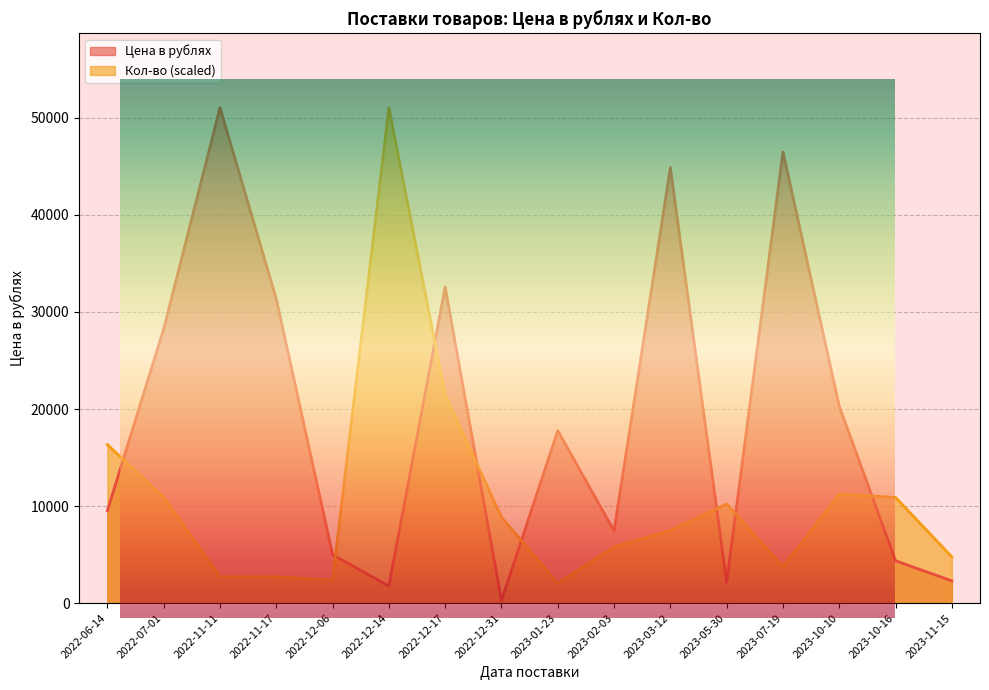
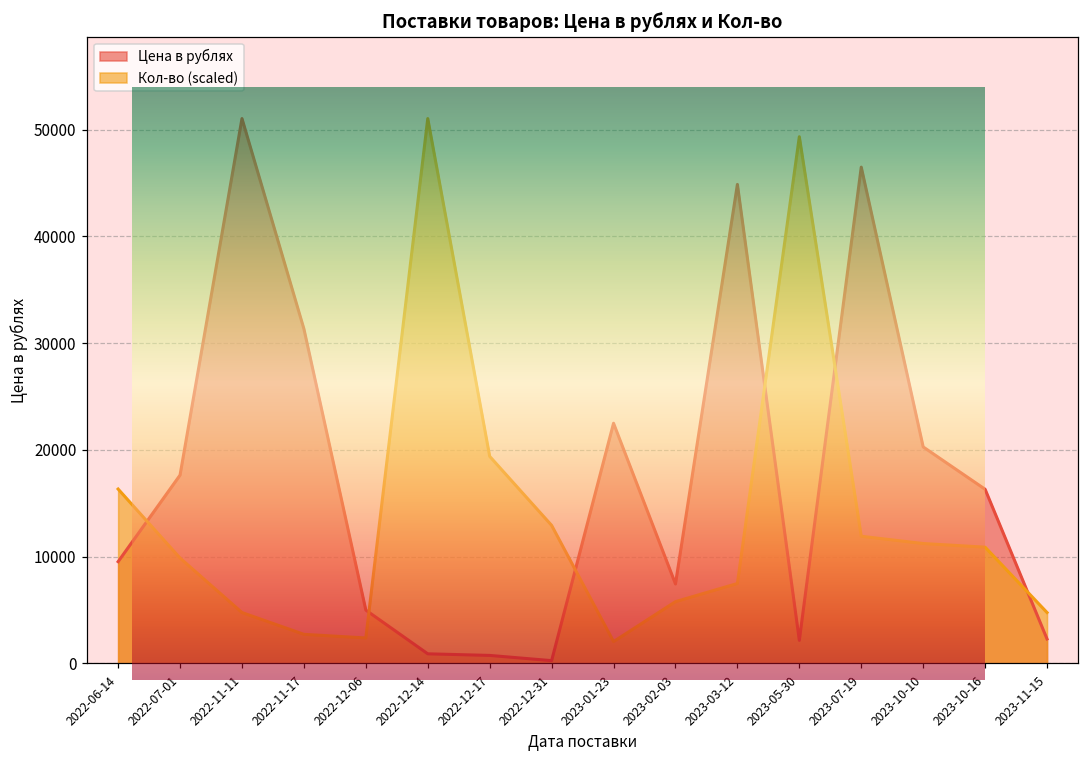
Поставки товаров: Цена в рублях и Кол-во, Цена в рублях, 2022-07-01: 28000 -> 18000
Поставки товаров: Цена в рублях и Кол-во, Кол-во (scaled), 2022-07-01: 11000 -> 10000
Поставки товаров: Цена в рублях и Кол-во, Кол-во (scaled), 2022-11-11: 3000 -> 5000
Поставки товаров: Цена в рублях и Кол-во, Цена в рублях, 2022-12-14: 2000 -> 1000
Поставки товаров: Цена в рублях и Кол-во, Цена в рублях, 2022-12-17: 33000 -> 1000
Поставки товаров: Цена в рублях и Кол-во, Кол-во (scaled), 2022-12-17: 21000 -> 19000
Поставки товаров: Цена в рублях и Кол-во, Кол-во (scaled), 2022-12-31: 9000 -> 13000
Поставки товаров: Цена в рублях и Кол-во, Цена в рублях, 2023-01-23: 18000 -> 23000
Поставки товаров: Цена в рублях и Кол-во, Кол-во (scaled), 2023-05-30: 10000 -> 49000
Поставки товаров: Цена в рублях и Кол-во, Кол-во (scaled), 2023-07-19: 4000 -> 12000
Поставки товаров: Цена в рублях и Кол-во, Цена в рублях, 2023-10-16: 4000 -> 16000
